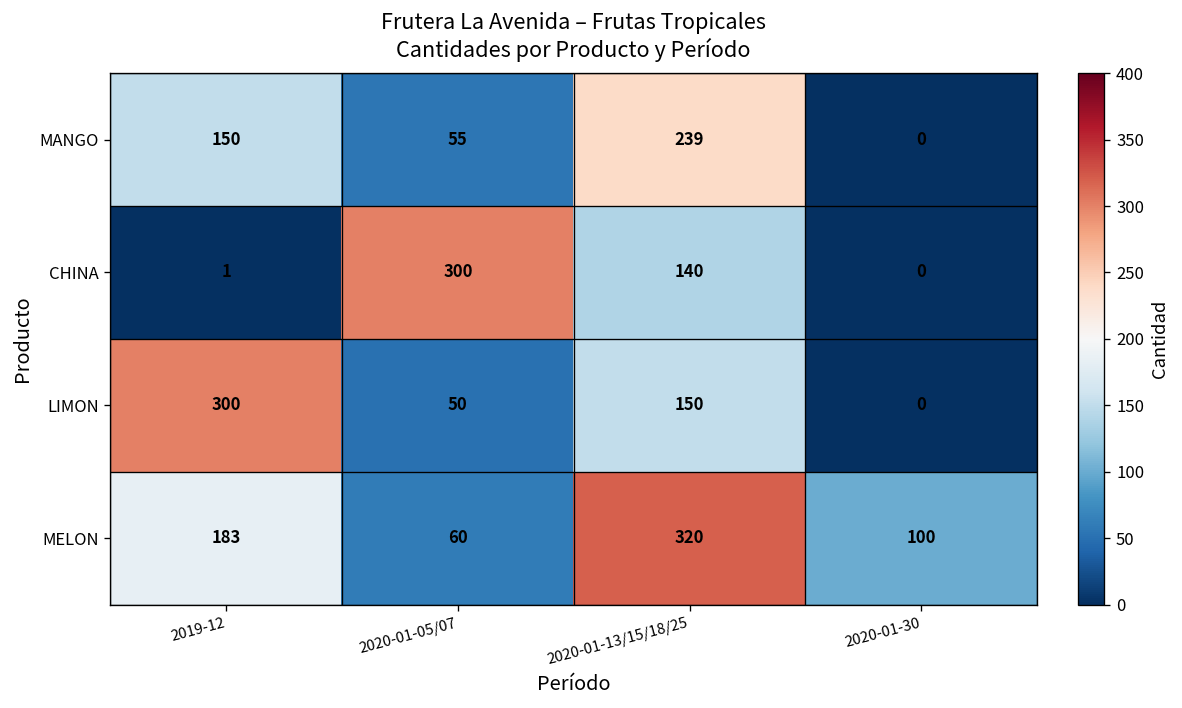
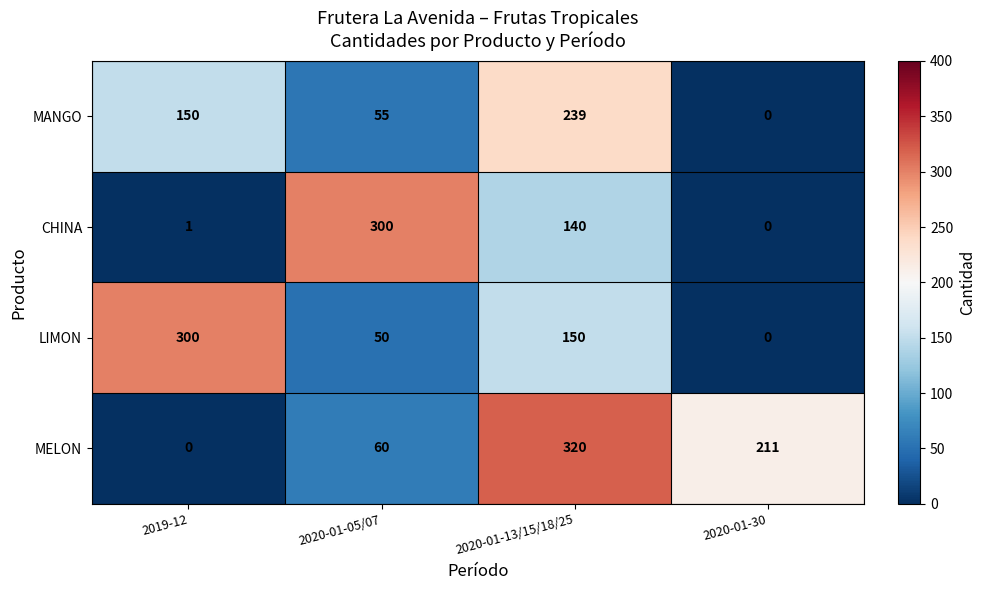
MELON, 2019-12: 183 -> 0
MELON, 2020-01-30: 100 -> 211
